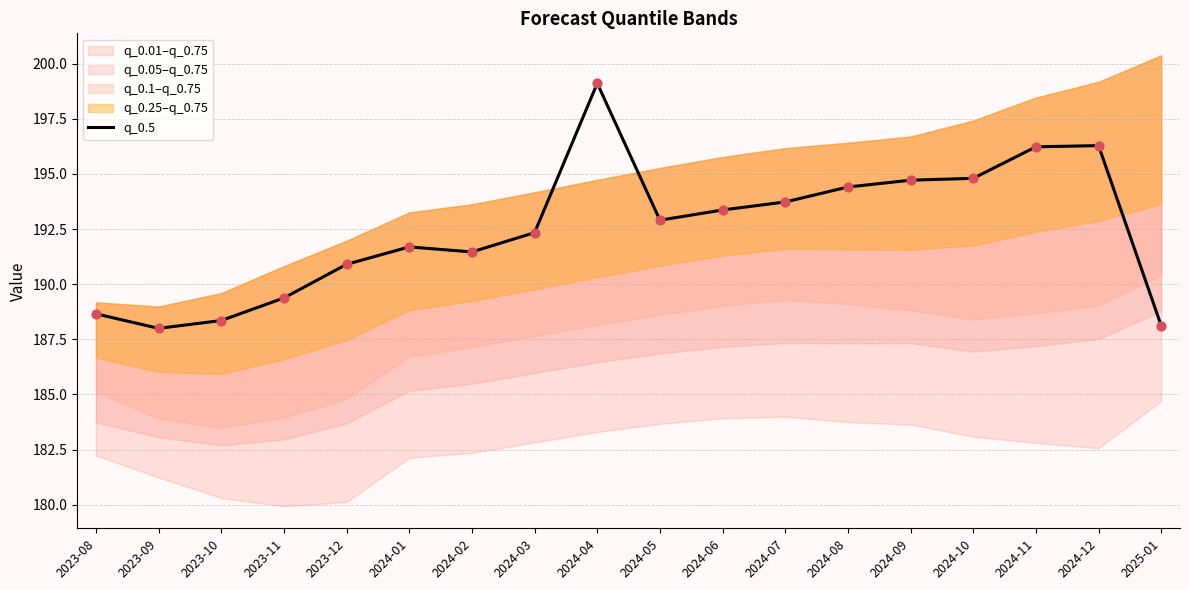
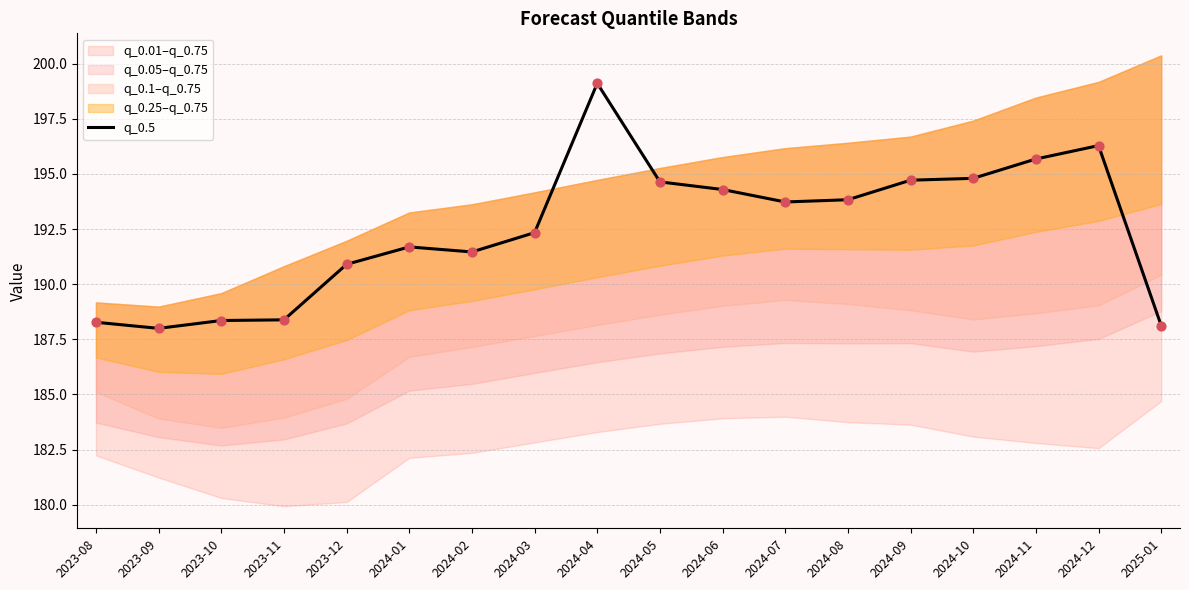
q_0.5, 2023-08: 188.7 -> 188.3
q_0.5, 2023-11: 189.4 -> 188.4
q_0.5, 2024-05: 192.9 -> 194.6
q_0.5, 2024-06: 193.4 -> 194.3
q_0.5, 2024-08: 194.4 -> 193.8
q_0.5, 2024-11: 196.2 -> 195.7
